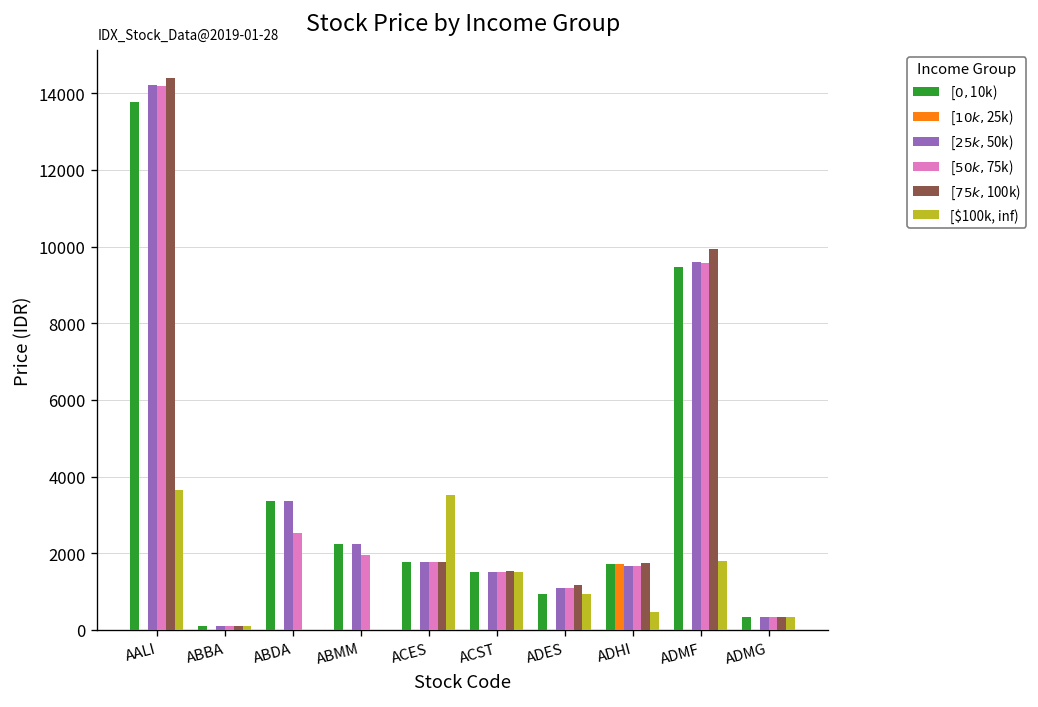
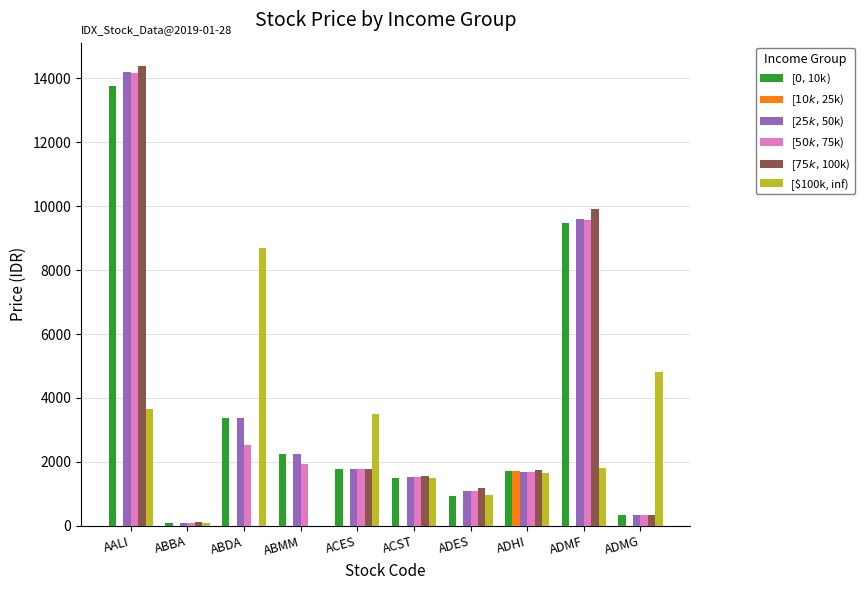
[$100k, inf), ABDA: 0 -> 8700
[$100k, inf), ADHI: 500 -> 1700
[$100k, inf), ADMG: 300 -> 4800
